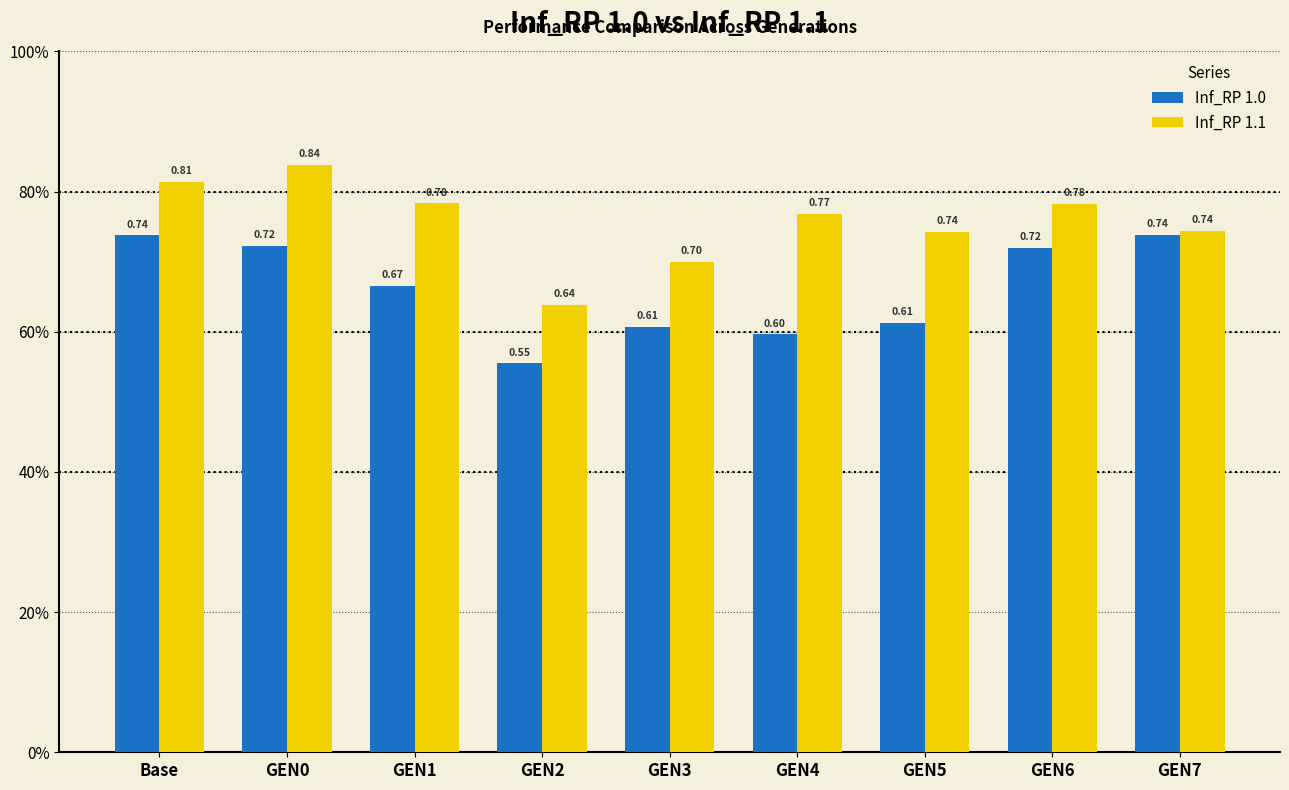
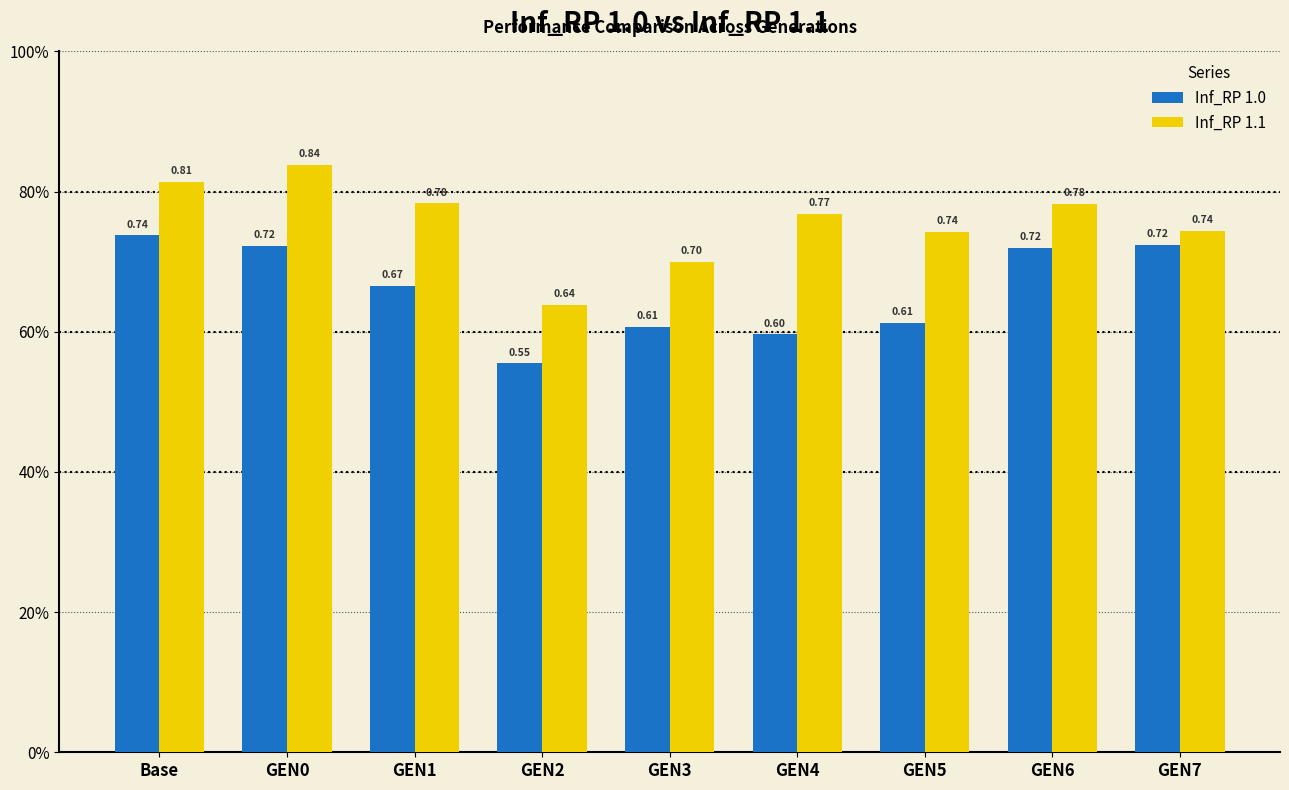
Inf_RP 1.0, GEN7: 0.74 -> 0.72
